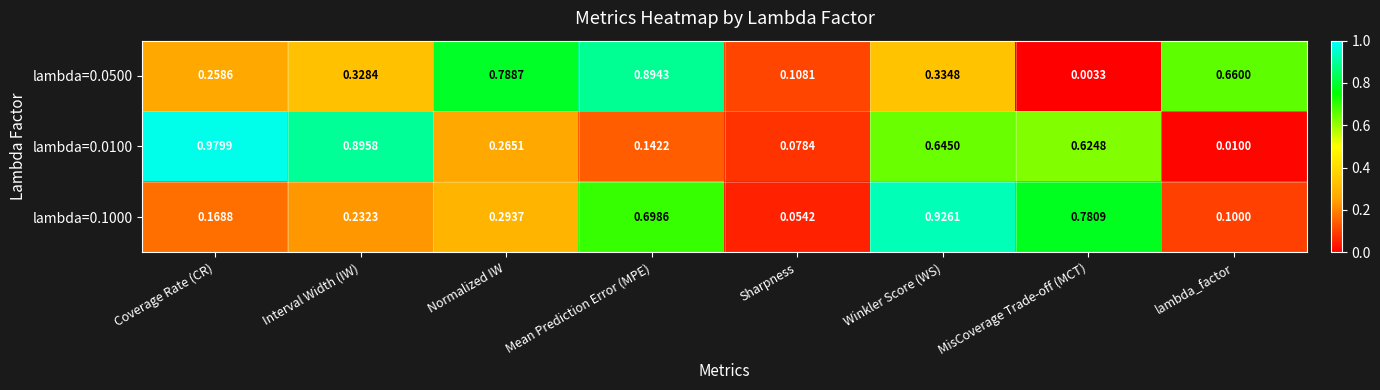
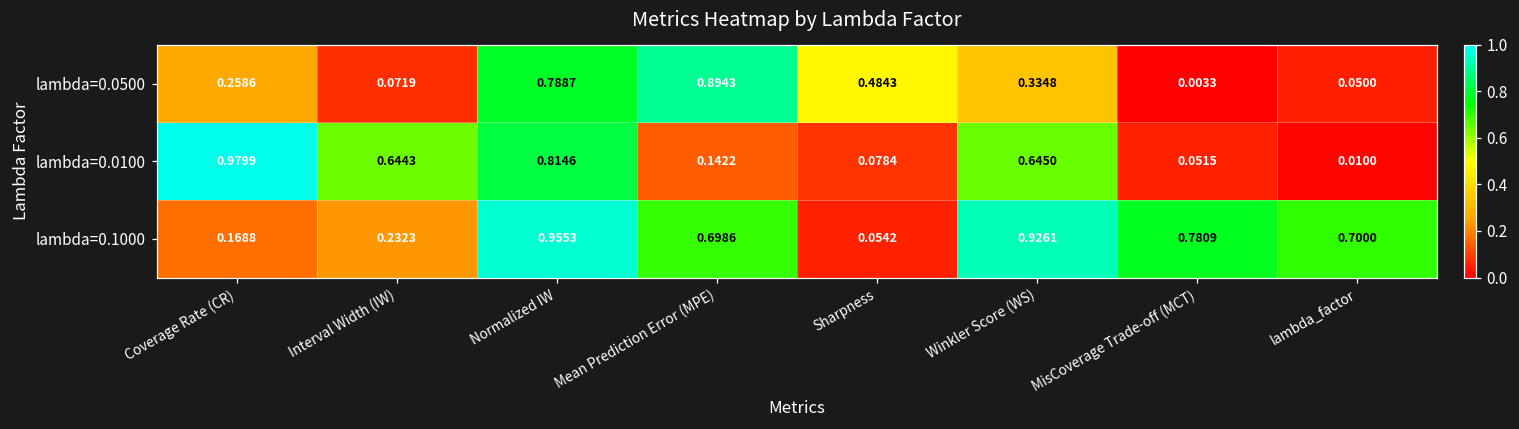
lambda=0.0500, Interval Width (IW): 0.3284 -> 0.0719
lambda=0.0500, Sharpness: 0.1081 -> 0.4843
lambda=0.0500, lambda_factor: 0.6600 -> 0.0500
lambda=0.0100, Interval Width (IW): 0.8958 -> 0.6443
lambda=0.0100, Normalized IW: 0.2651 -> 0.8146
lambda=0.0100, MisCoverage Trade-off (MCT): 0.6248 -> 0.0515
lambda=0.1000, Normalized IW: 0.2937 -> 0.9553
lambda=0.1000, lambda_factor: 0.1000 -> 0.7000
